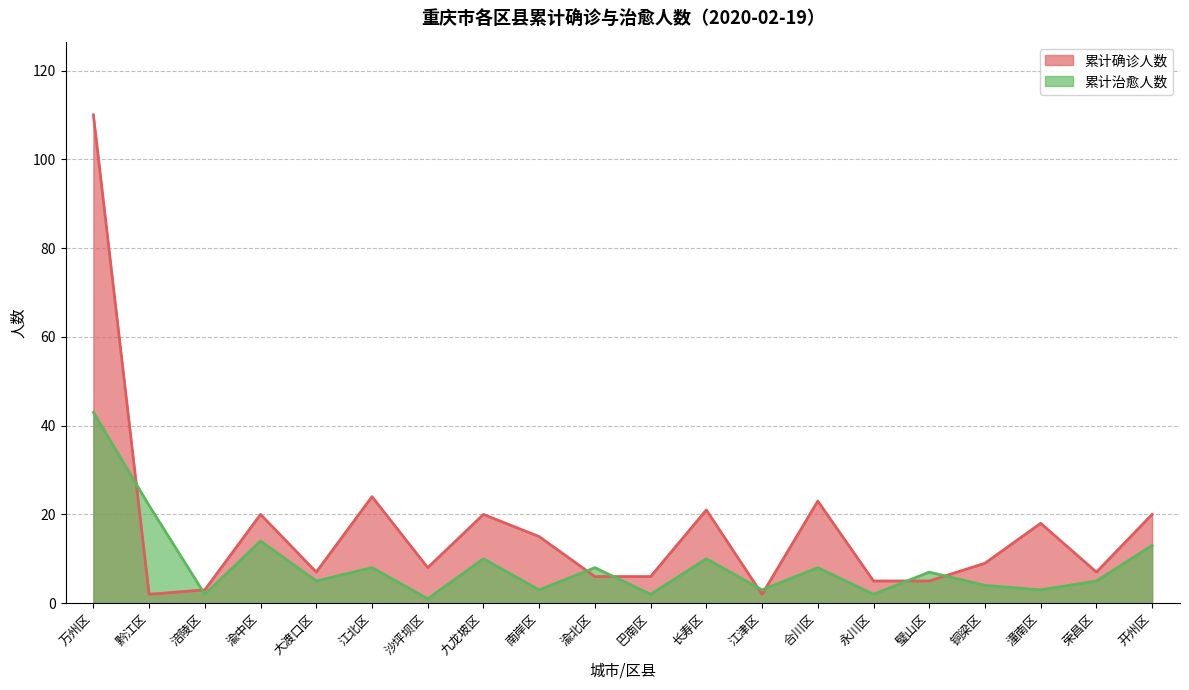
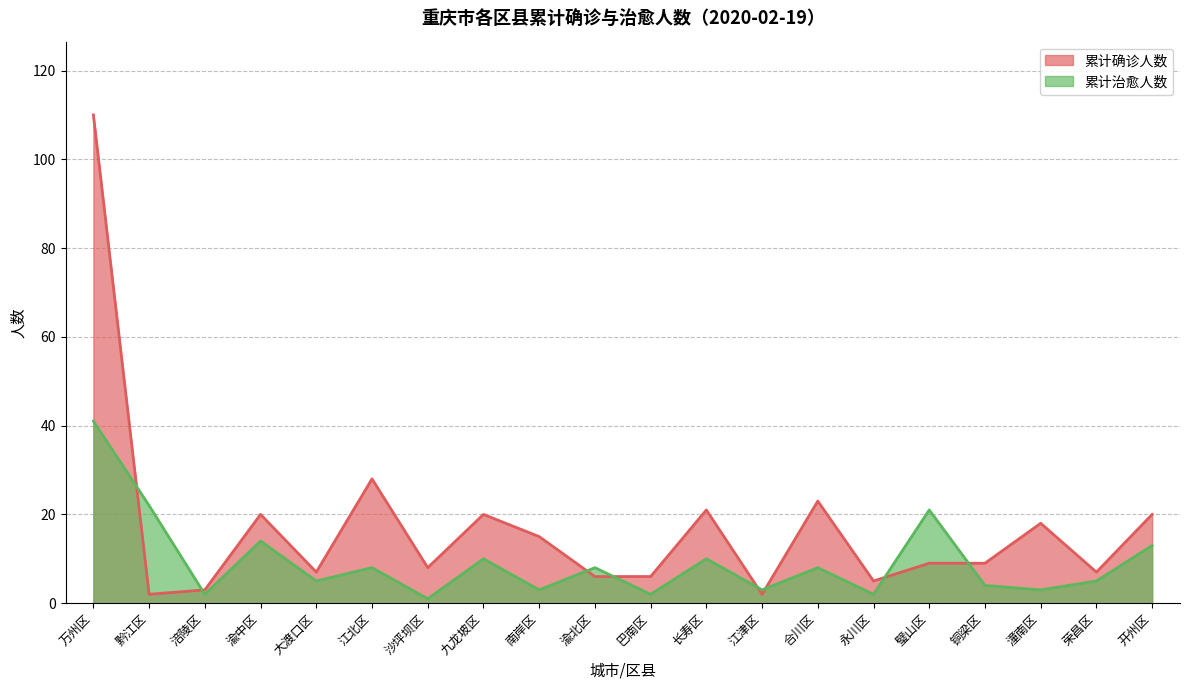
累计治愈人数, 万州区: 43 -> 41
累计确诊人数, 江北区: 24 -> 28
累计确诊人数, 璧山区: 5 -> 9
累计治愈人数, 璧山区: 7 -> 21
